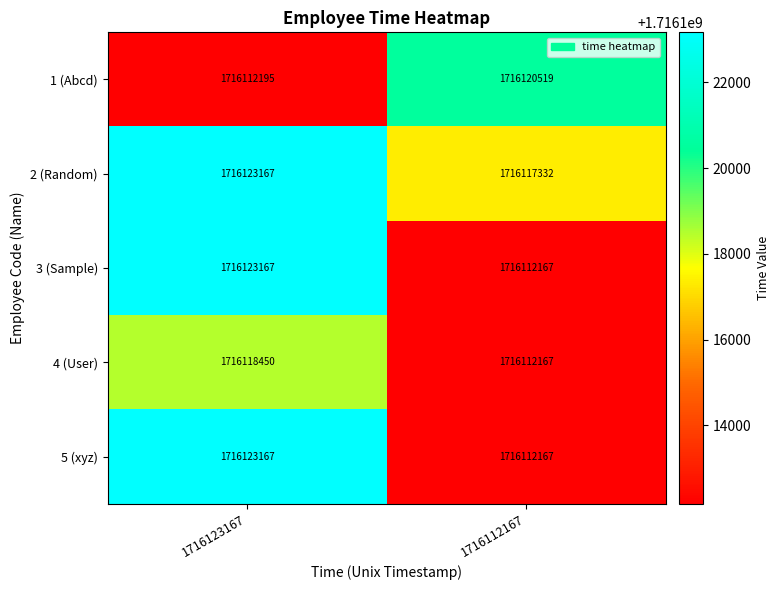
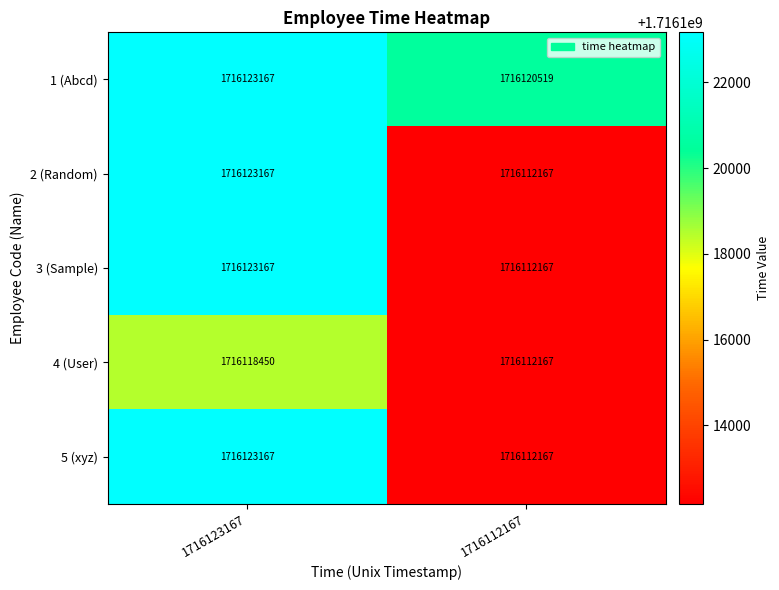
1 (Abcd), 1716123167: 1716112195 -> 1716123167
2 (Random), 1716112167: 1716117332 -> 1716112167
